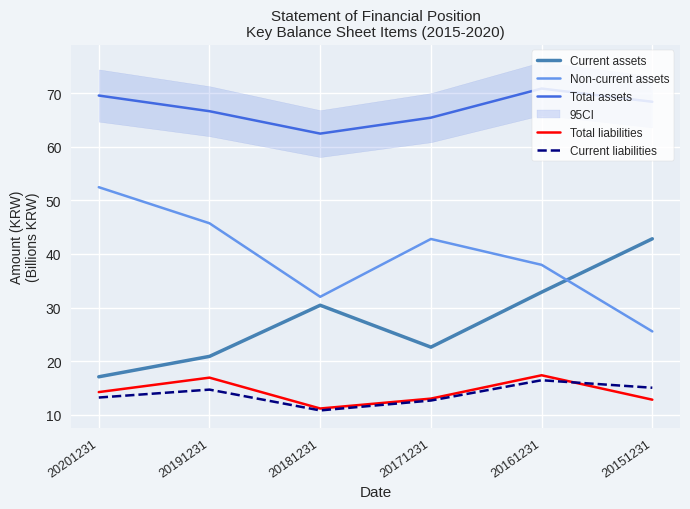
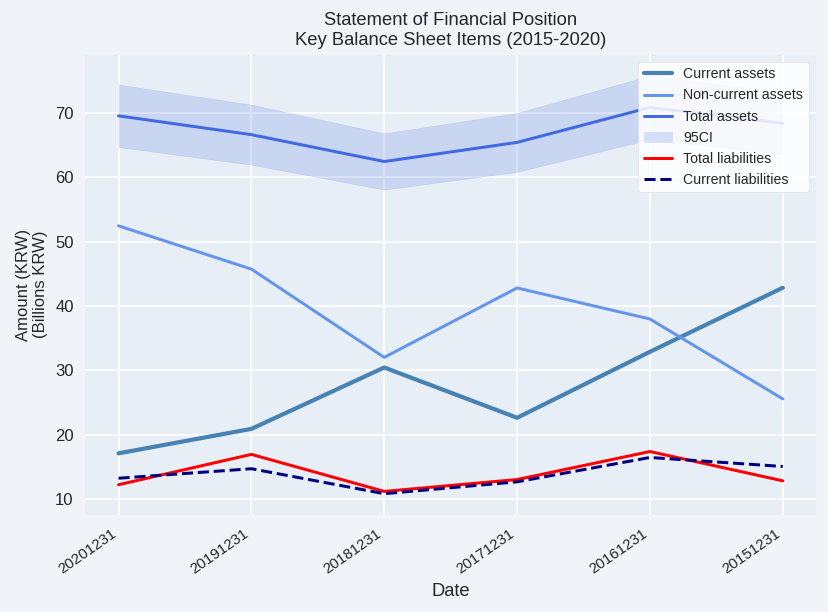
Total liabilities, 20201231: 14 -> 12
